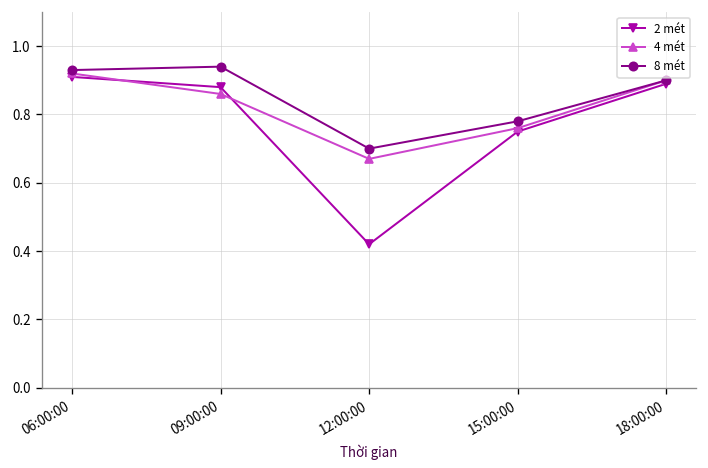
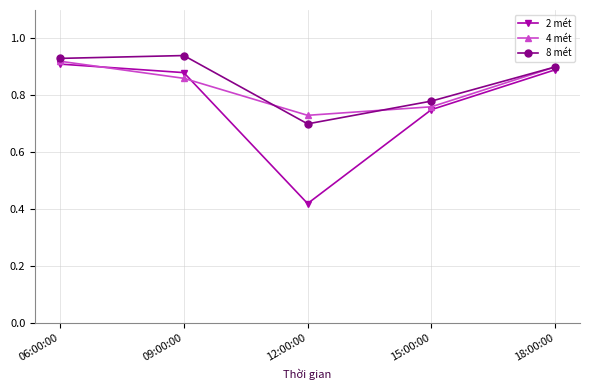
4 mét, 12:00:00: 0.67 -> 0.73
